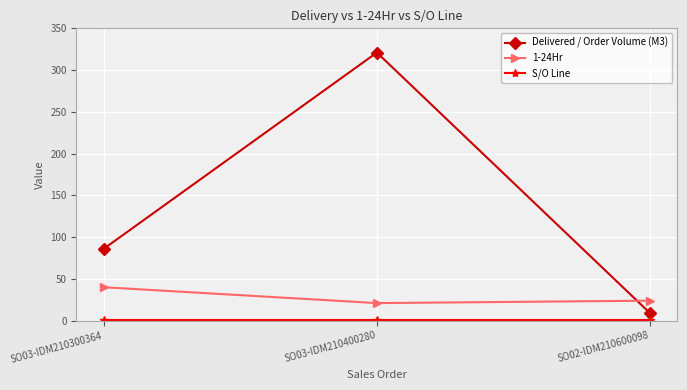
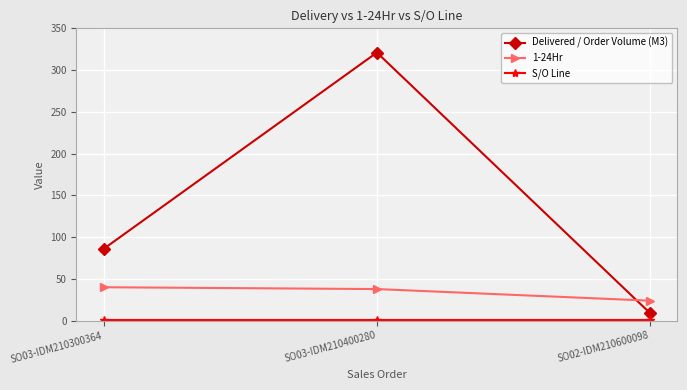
1-24Hr, SO03-IDM210400280: 20 -> 40
